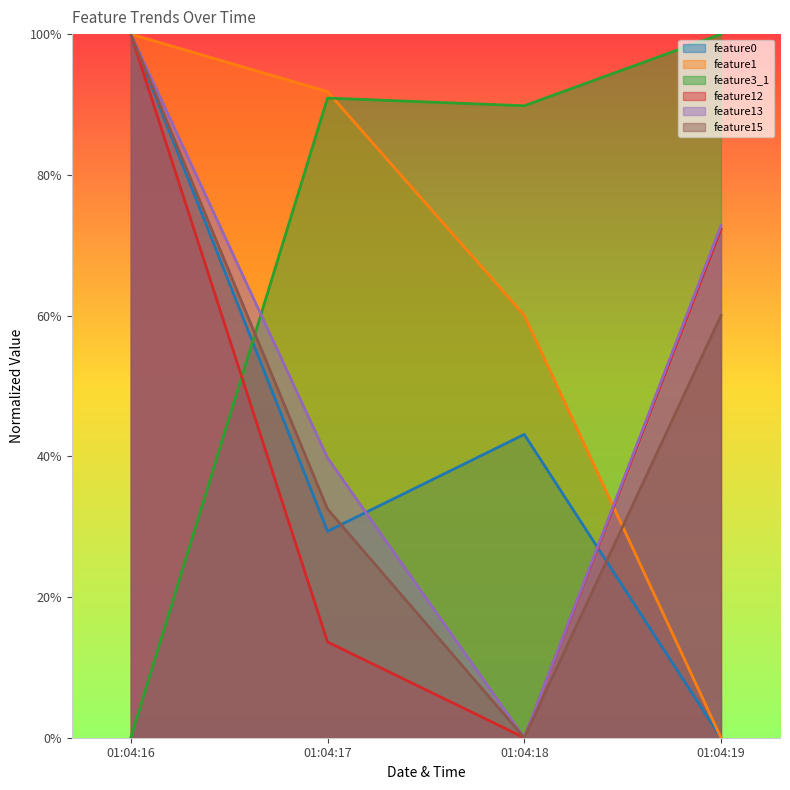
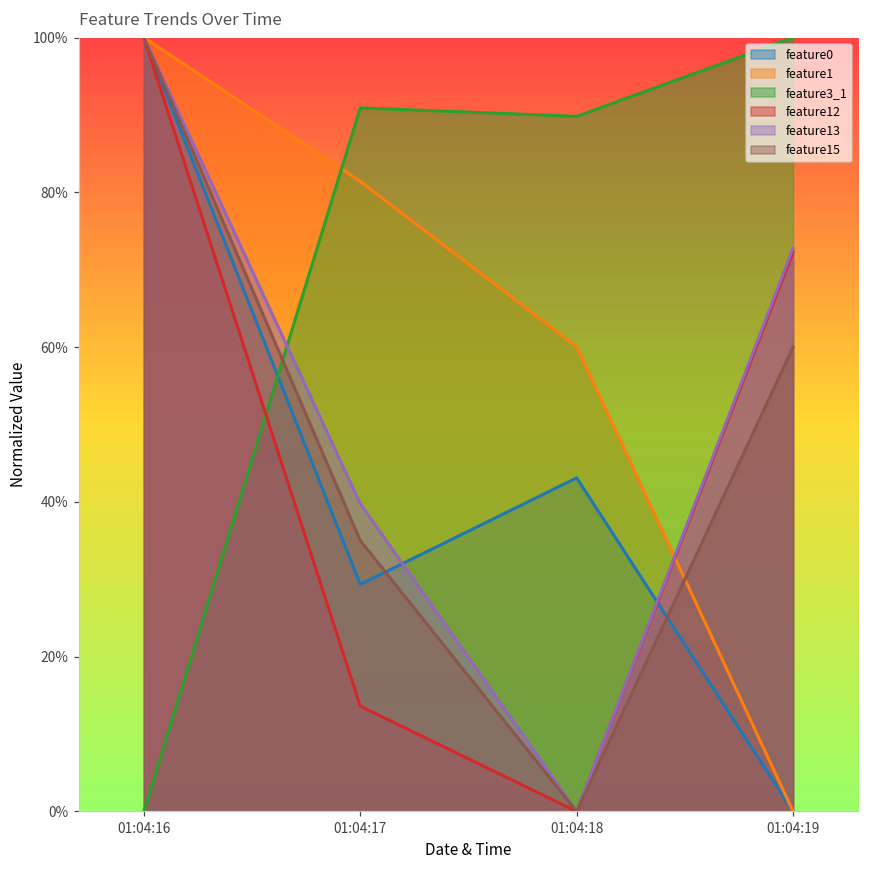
feature1, 01:04:17: 92% -> 81%
feature15, 01:04:17: 33% -> 35%
